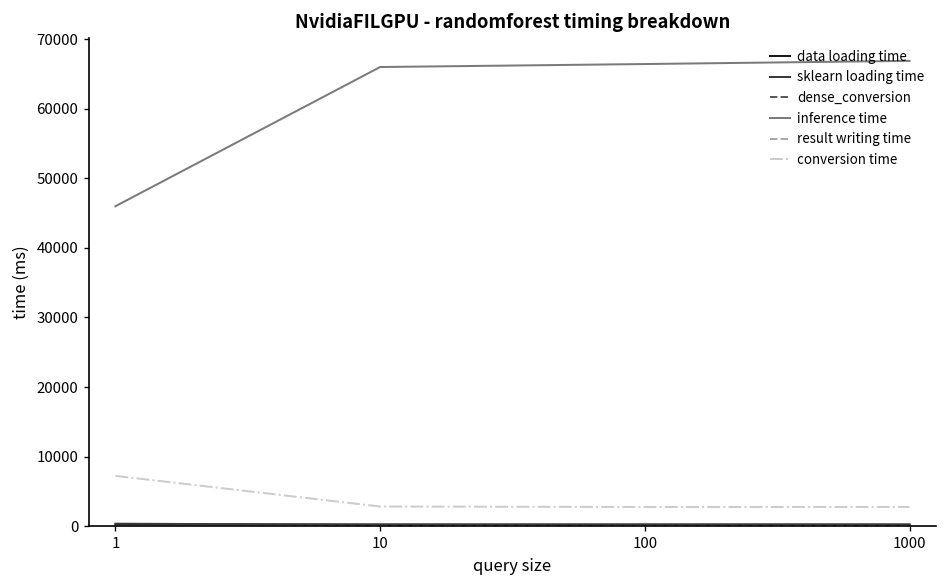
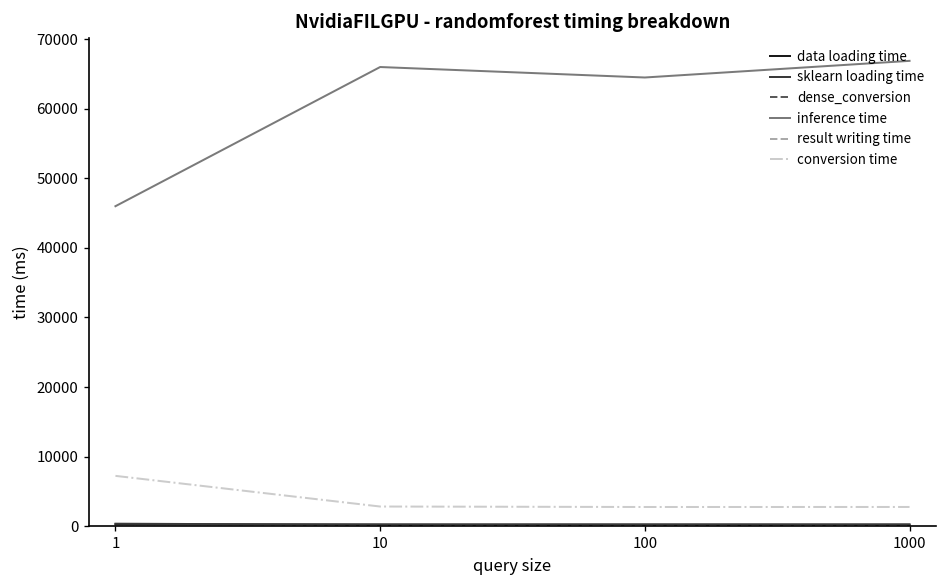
inference time, 100: 66000 -> 65000
